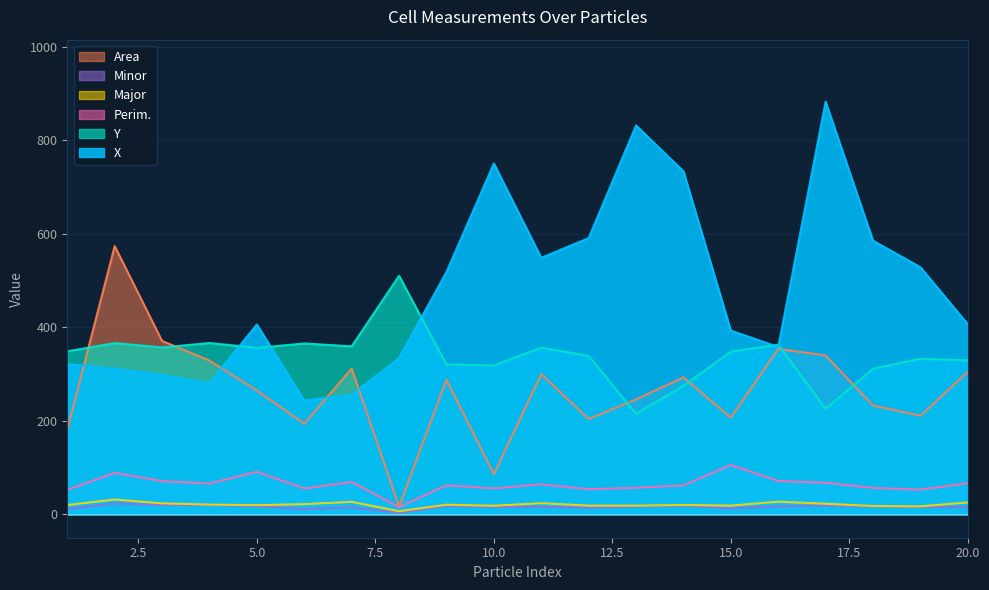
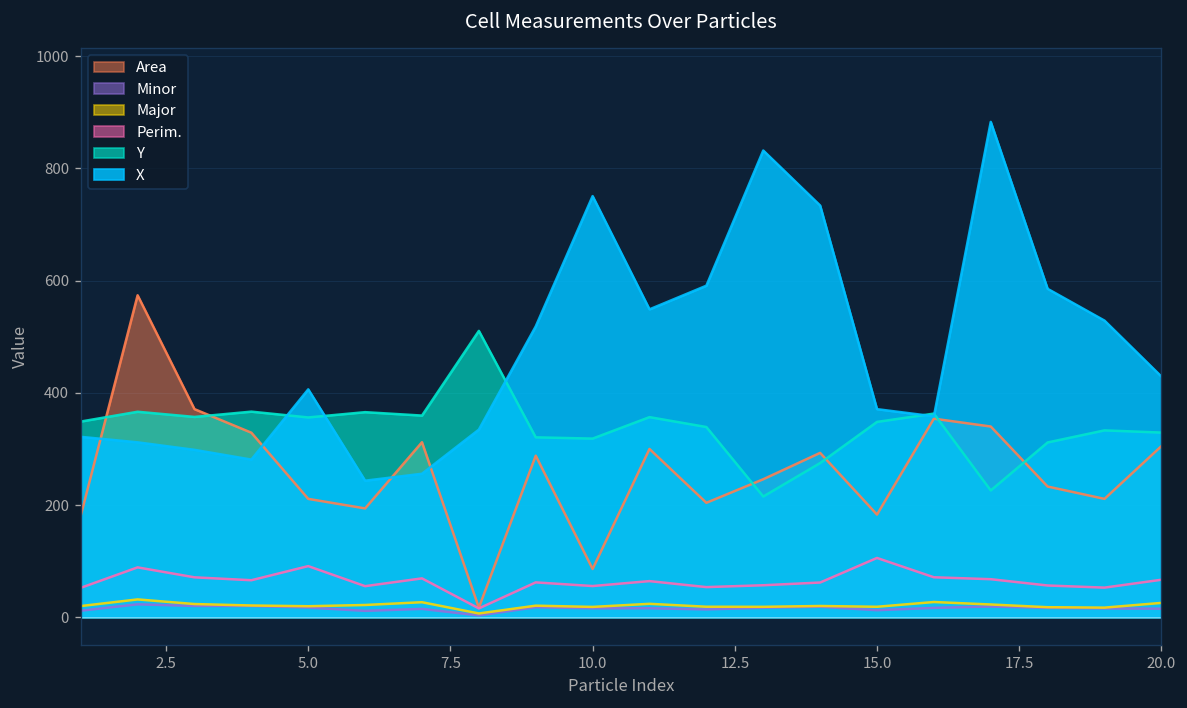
Area, 5.0: 270 -> 210
Area, 15.0: 210 -> 180
X, 15.0: 390 -> 370
X, 20.0: 410 -> 430
